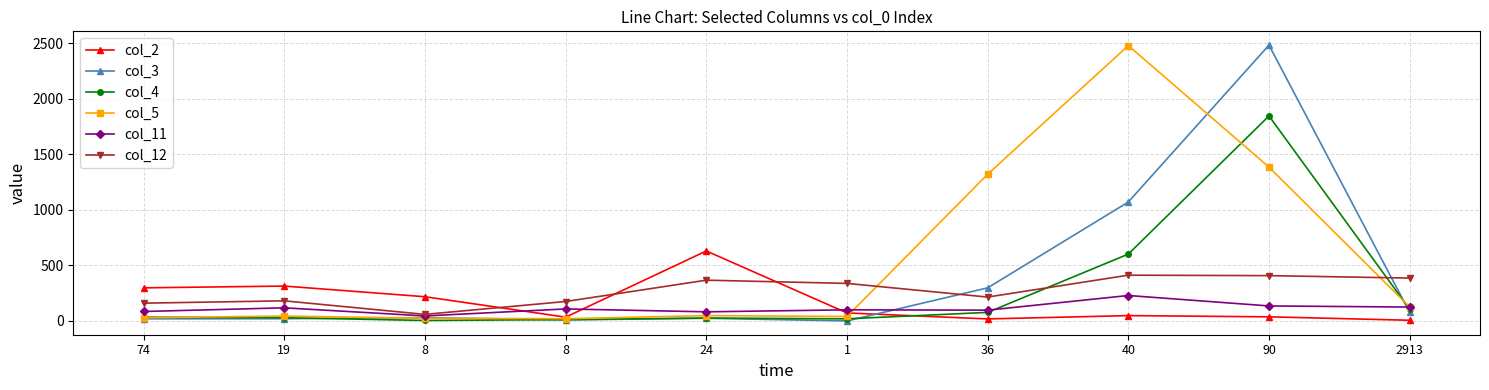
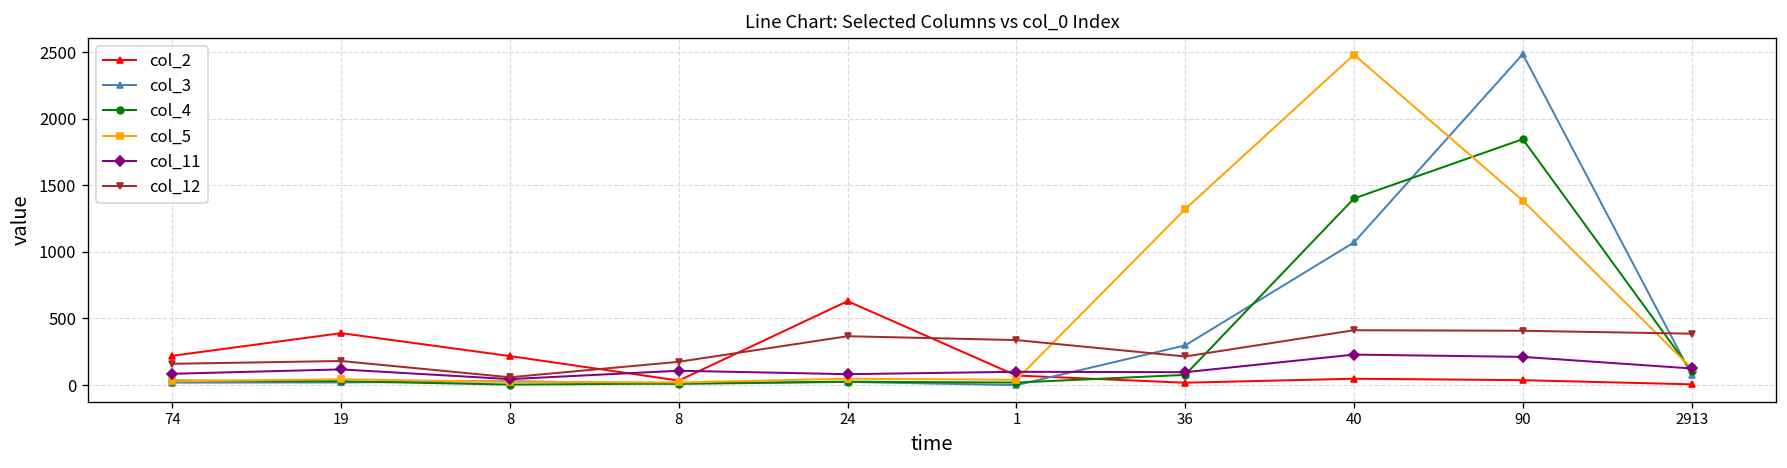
col_2, 74: 300 -> 220
col_2, 19: 310 -> 390
col_4, 40: 600 -> 1400
col_11, 90: 140 -> 210
